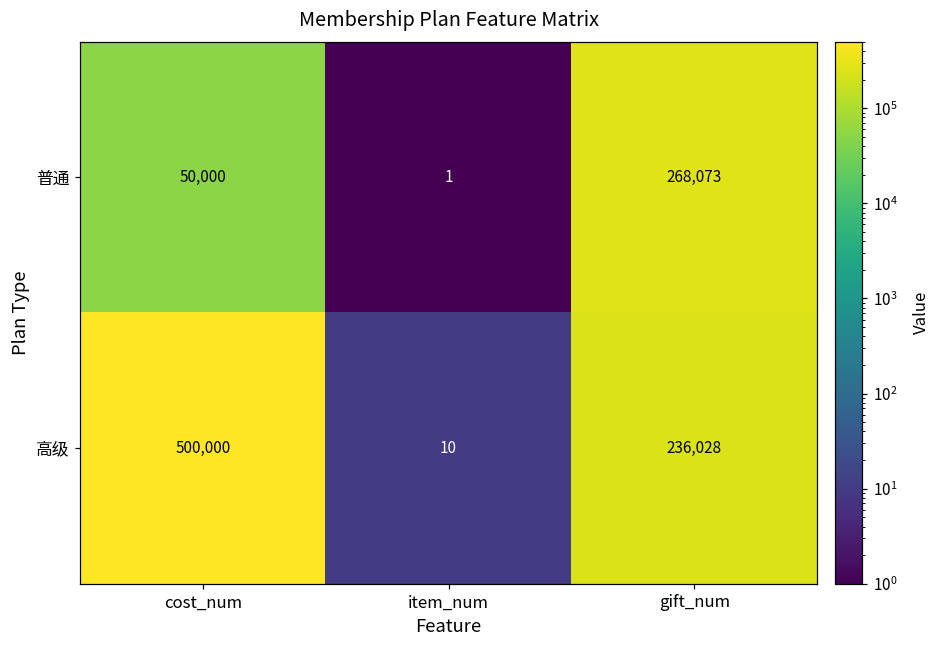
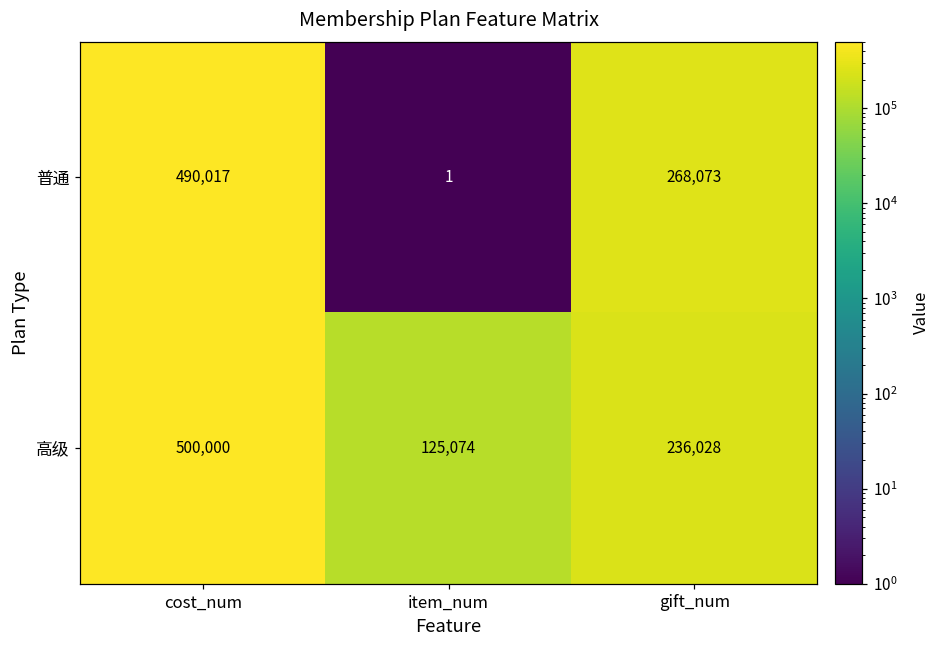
普通, cost_num: 50,000 -> 490,017
高级, item_num: 10 -> 125,074
